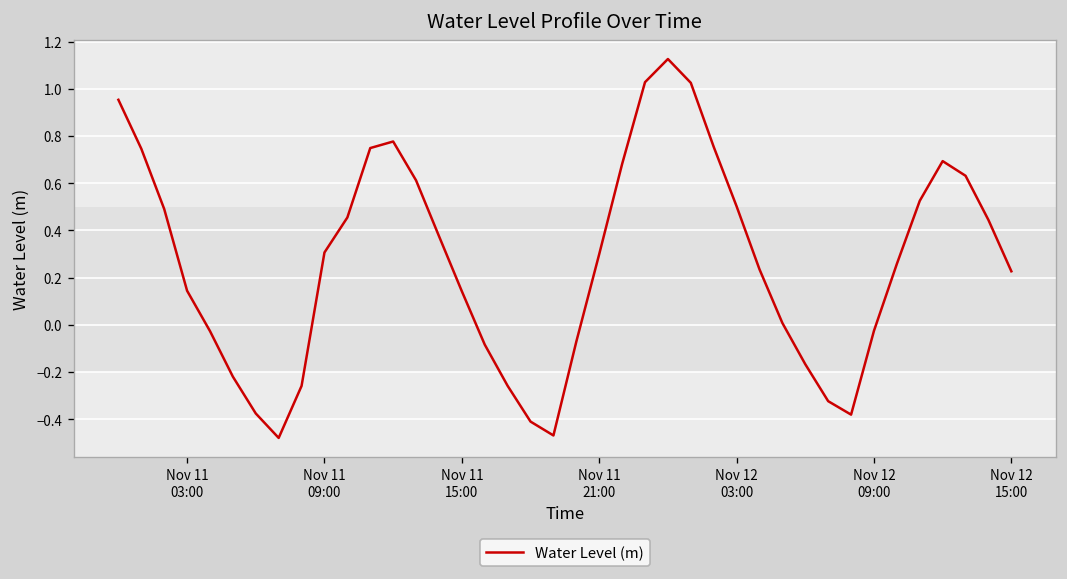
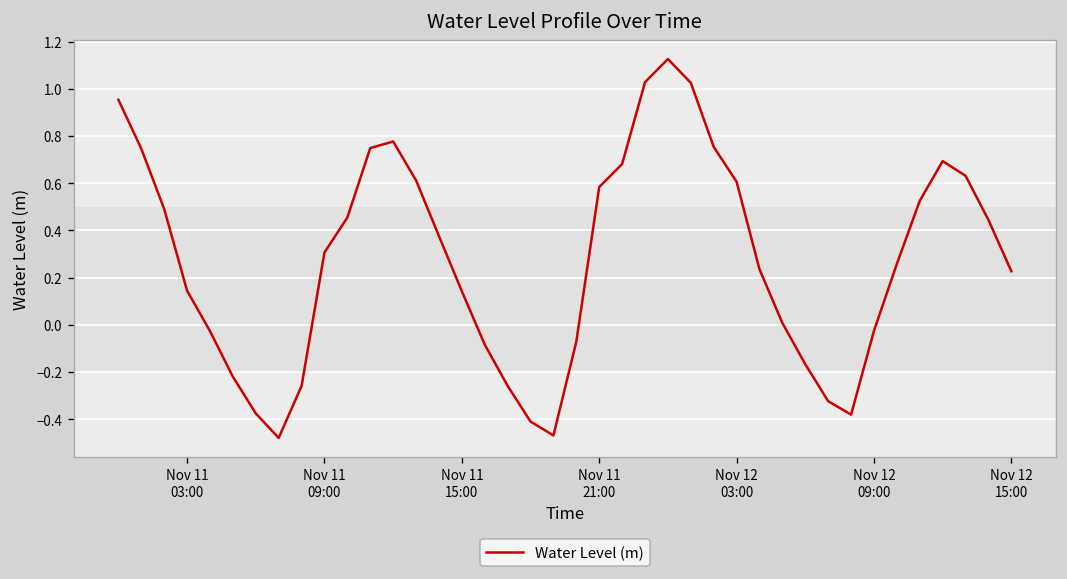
Nov 11 21:00: 0.30 -> 0.58
Nov 12 03:00: 0.50 -> 0.61
